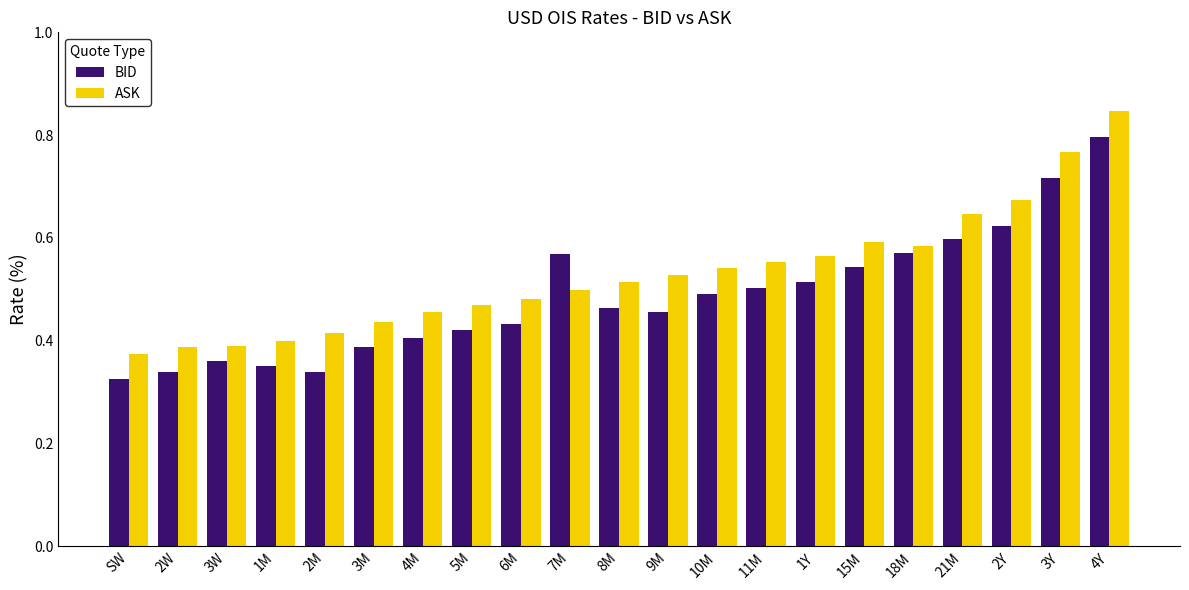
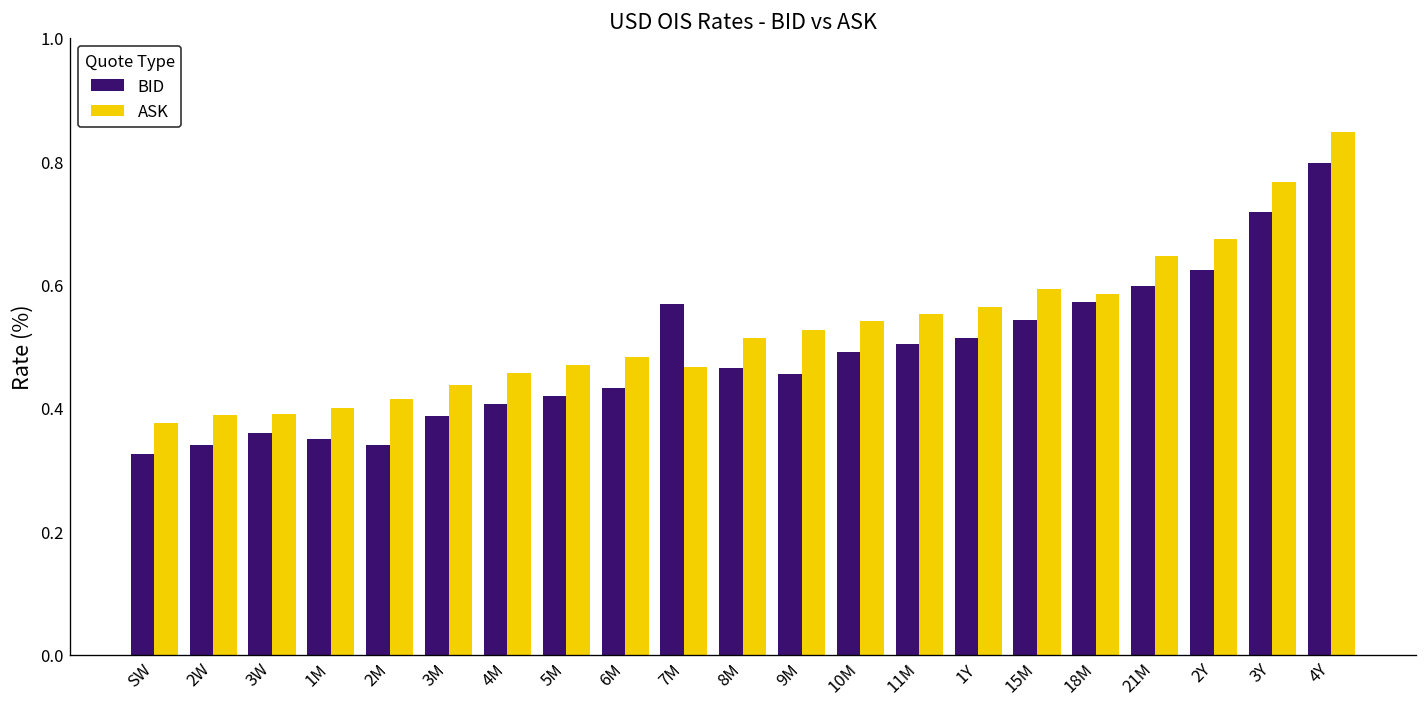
ASK, 7M: 0.50 -> 0.47
